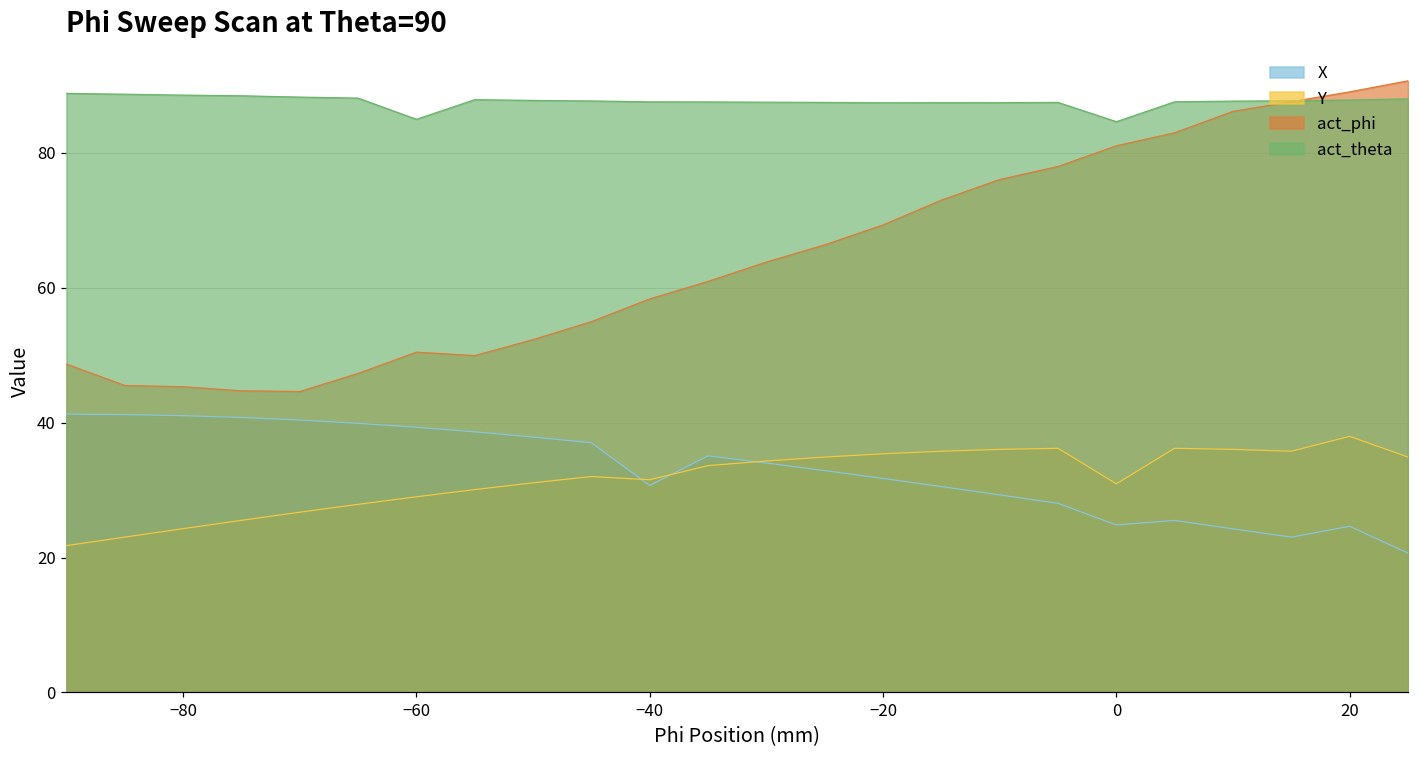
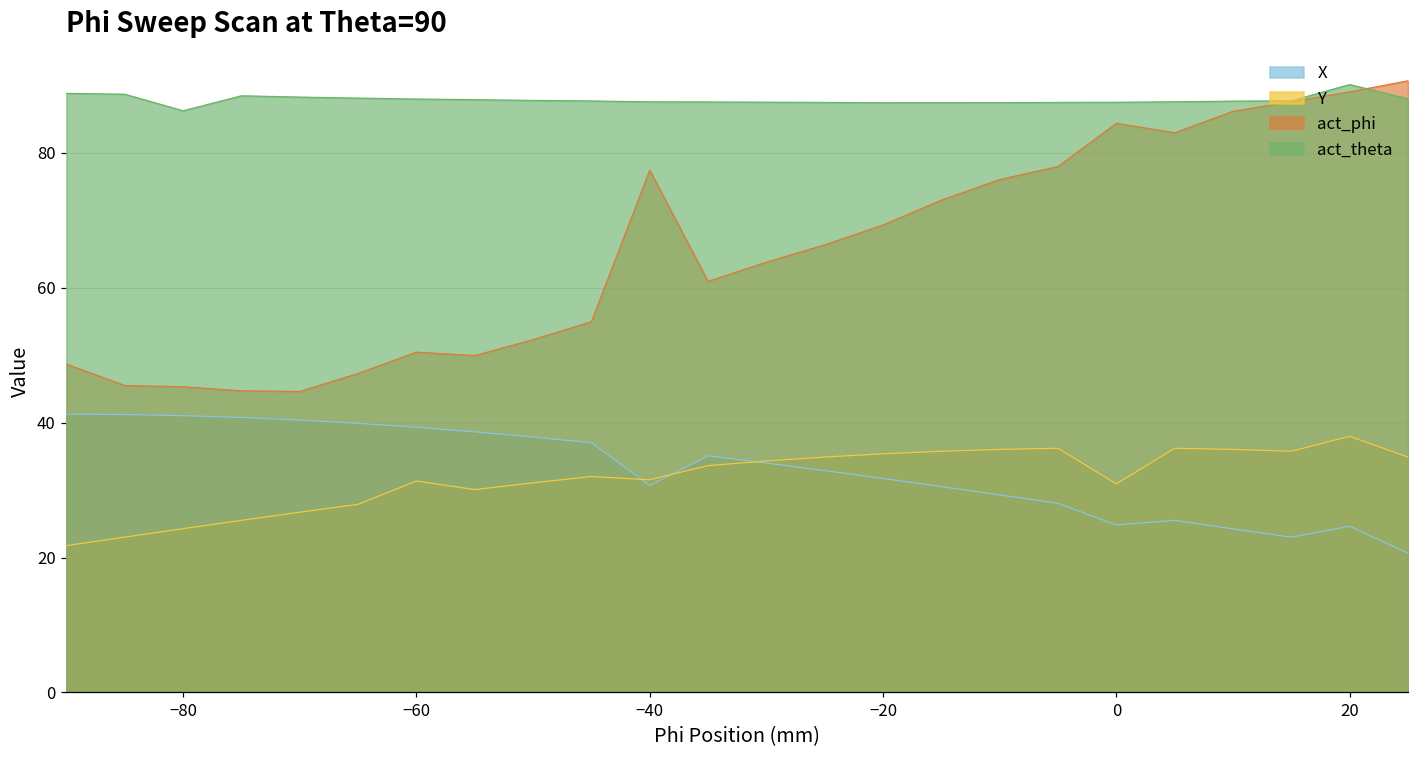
act_theta, −80: 89 -> 86
Y, −60: 29 -> 31
act_theta, −60: 85 -> 88
act_phi, −40: 58 -> 77
act_phi, 0: 81 -> 84
act_theta, 0: 85 -> 87
act_theta, 20: 88 -> 90
